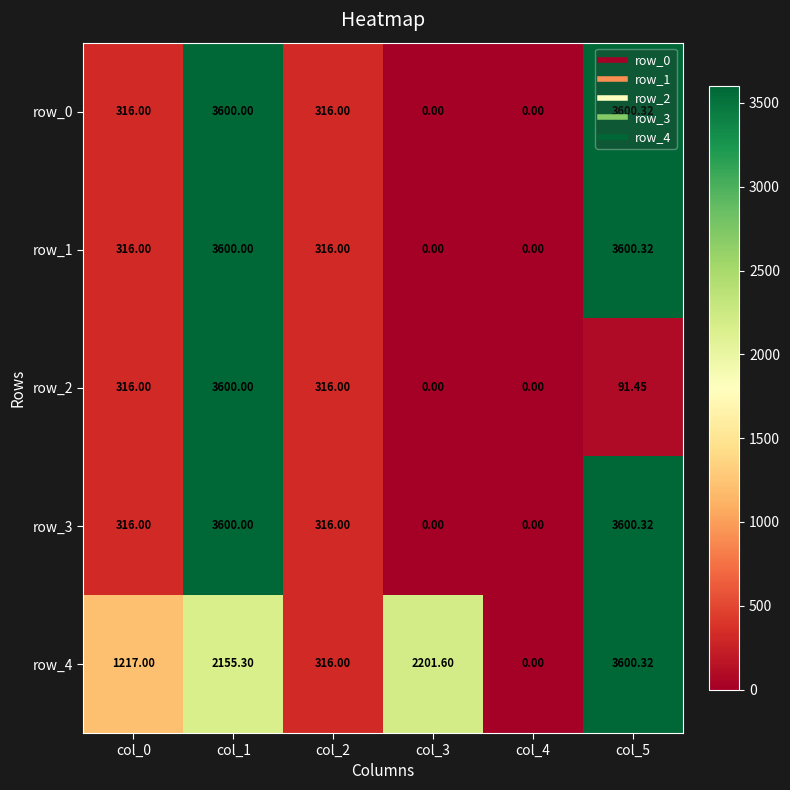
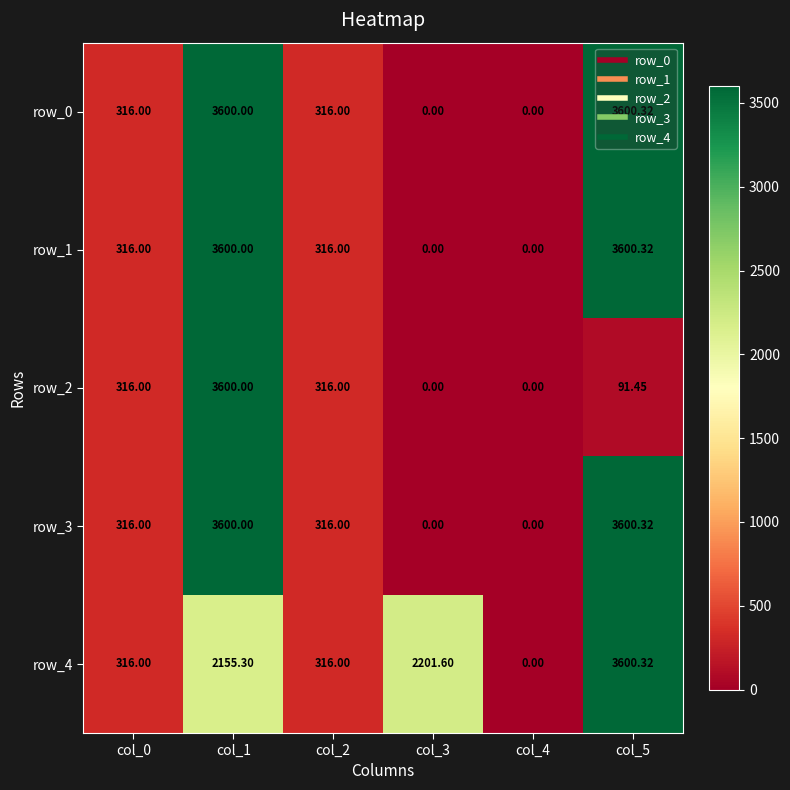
row_4, col_0: 1217.00 -> 316.00
